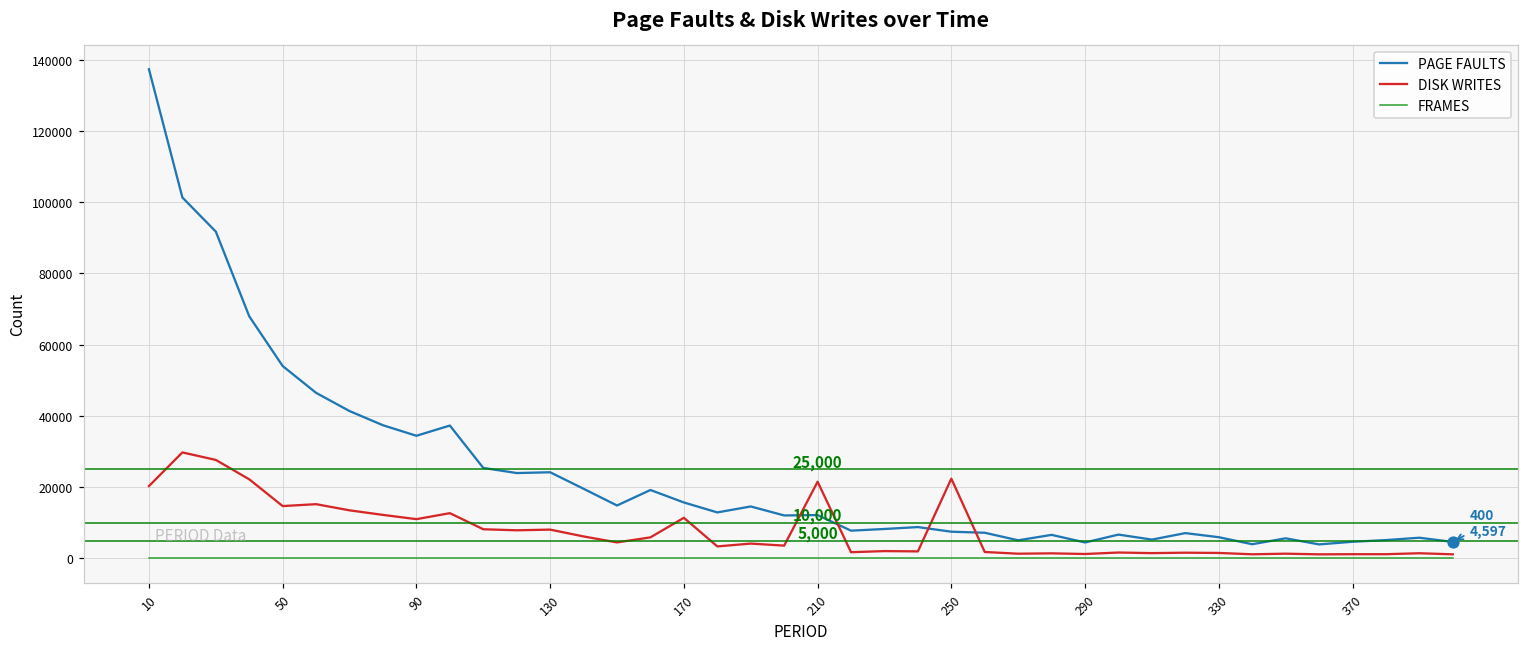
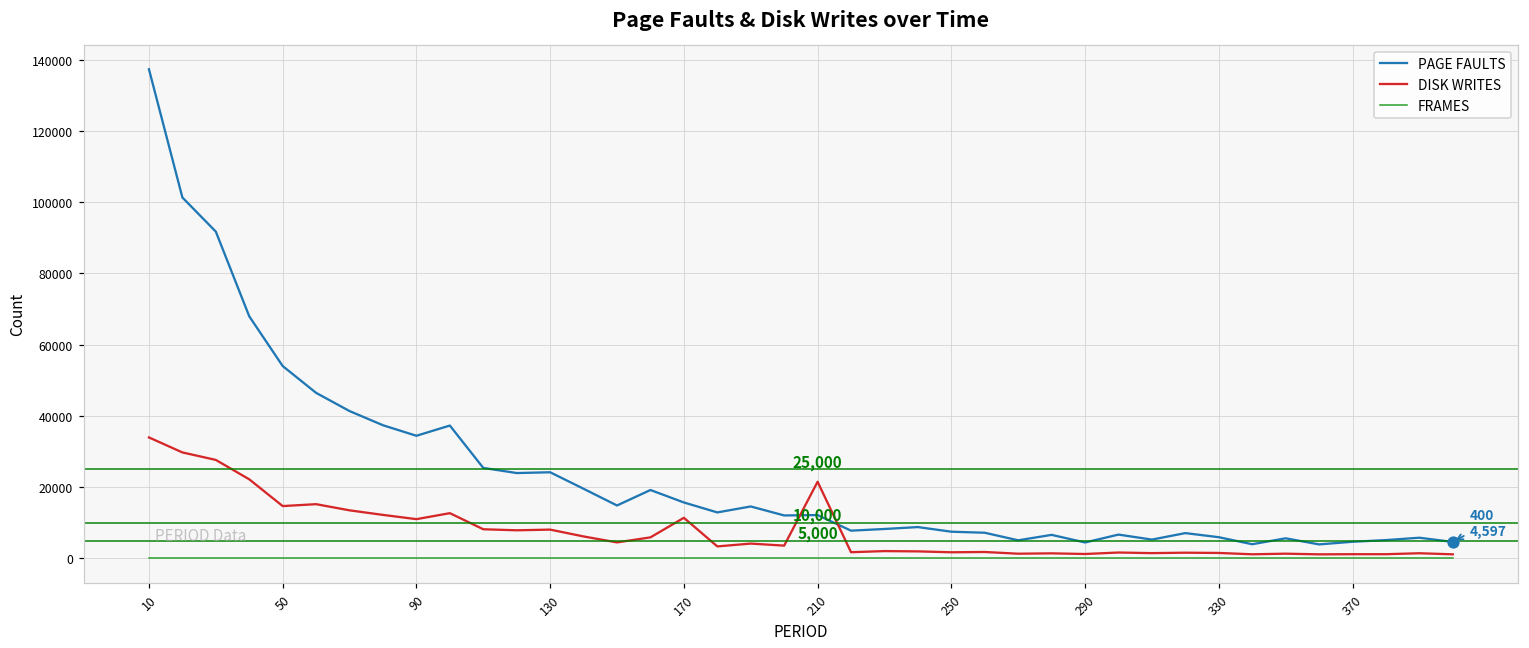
DISK WRITES, 10: 20000 -> 34000
DISK WRITES, 250: 22000 -> 2000
